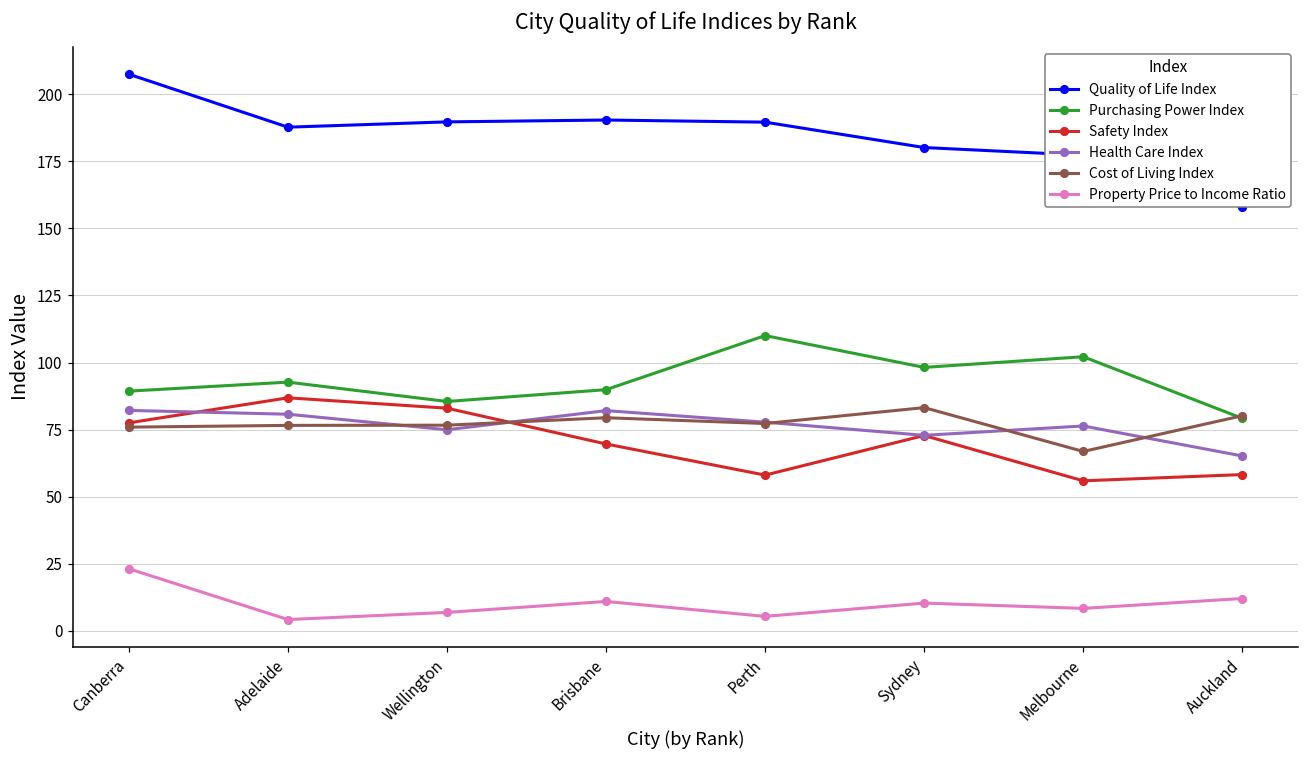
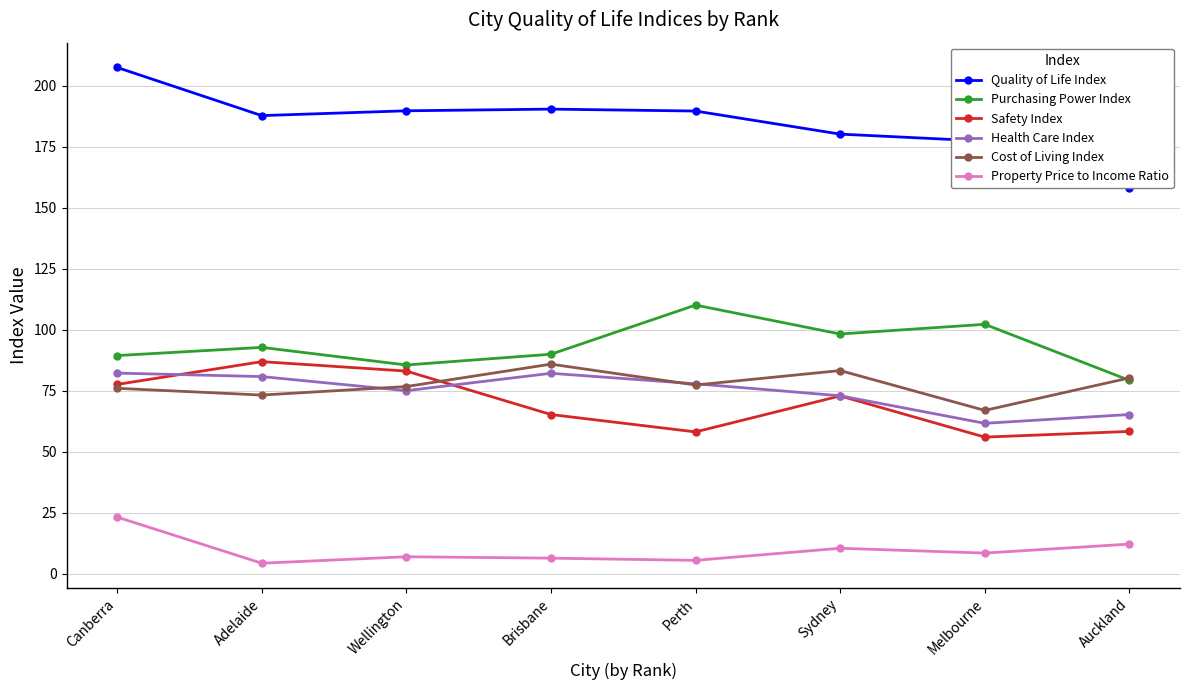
Cost of Living Index, Adelaide: 77 -> 73
Safety Index, Brisbane: 70 -> 65
Cost of Living Index, Brisbane: 79 -> 86
Property Price to Income Ratio, Brisbane: 11 -> 6
Health Care Index, Melbourne: 76 -> 62
